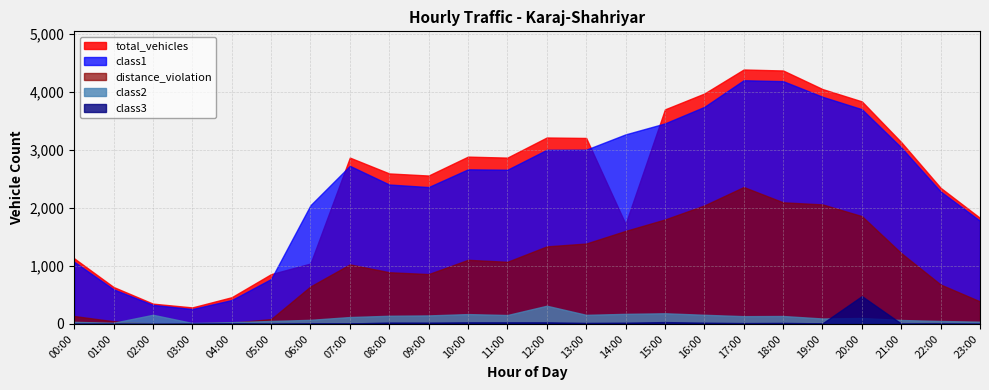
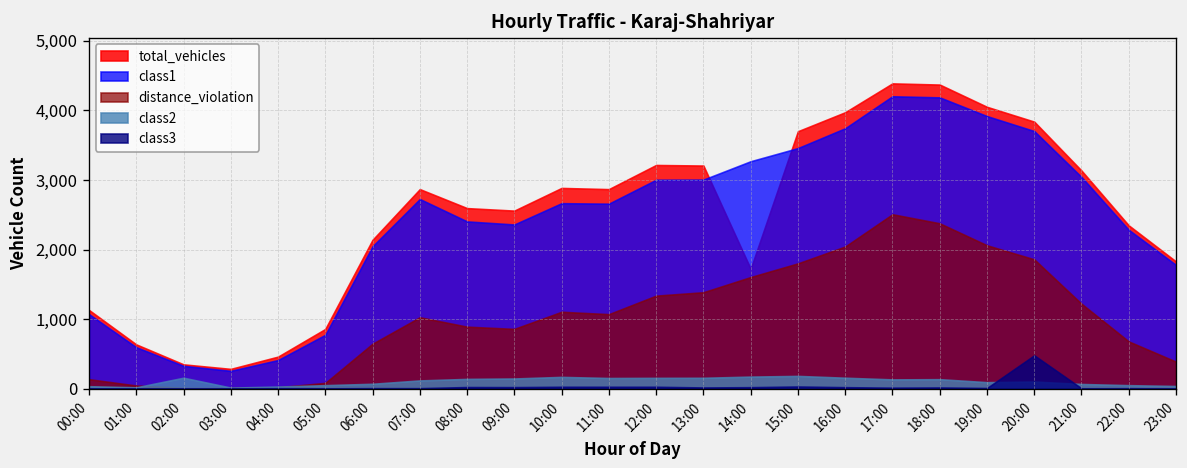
total_vehicles, 06:00: 1,000 -> 2,100
class2, 12:00: 300 -> 200
distance_violation, 17:00: 2,400 -> 2,500
distance_violation, 18:00: 2,100 -> 2,400
